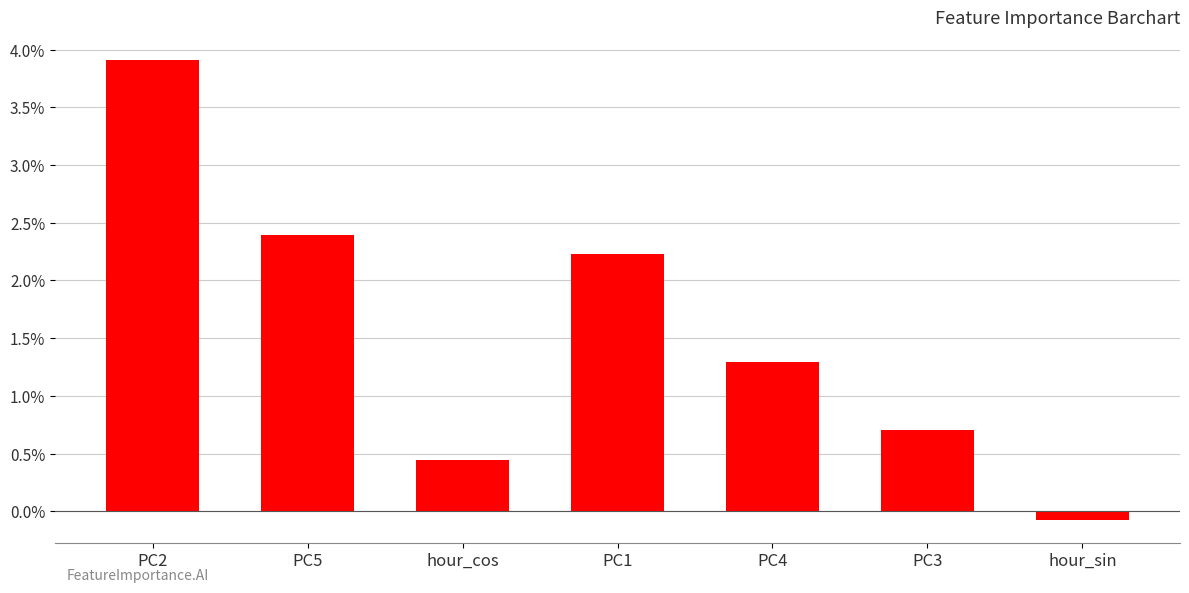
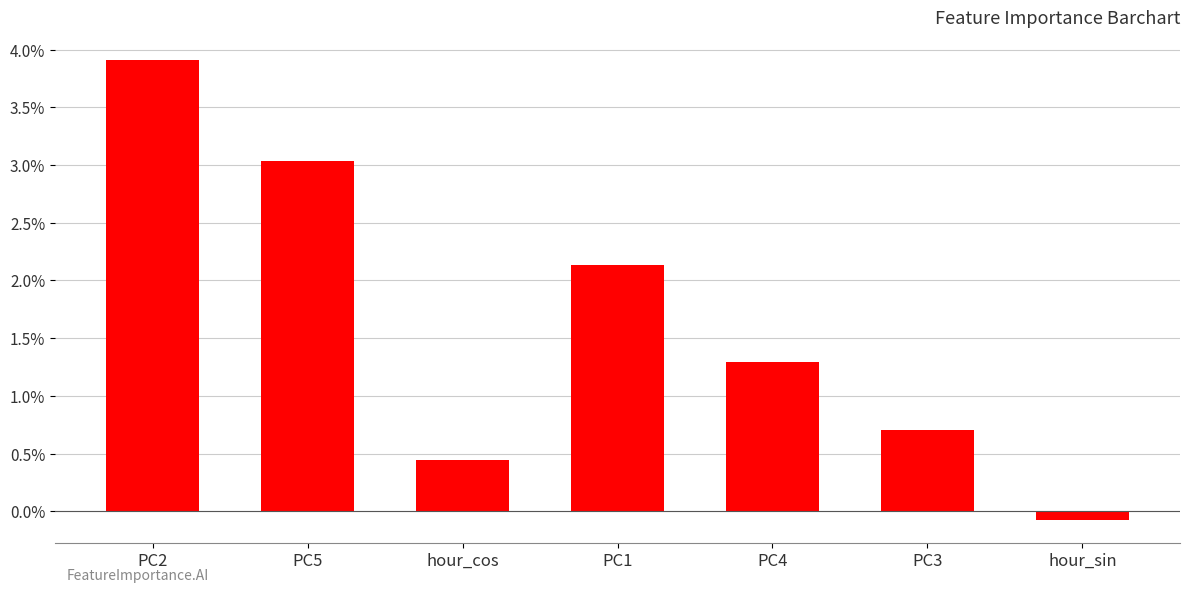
PC5: 2.39% -> 3.03%
PC1: 2.23% -> 2.13%
